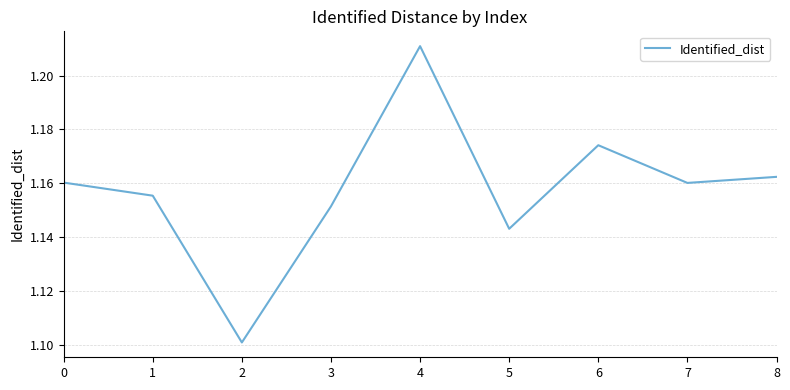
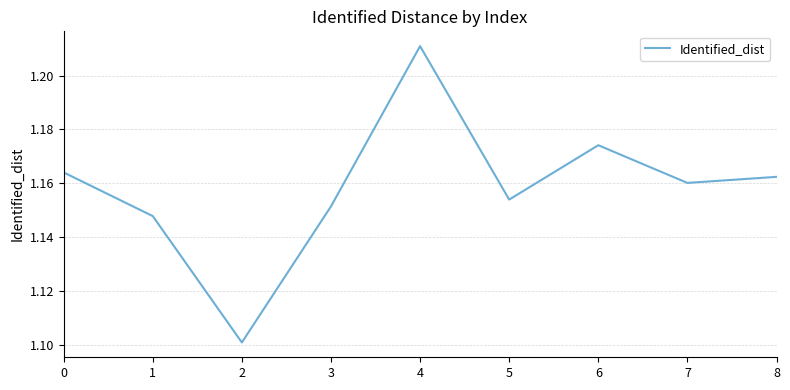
0: 1.160 -> 1.164
1: 1.155 -> 1.148
5: 1.143 -> 1.154
